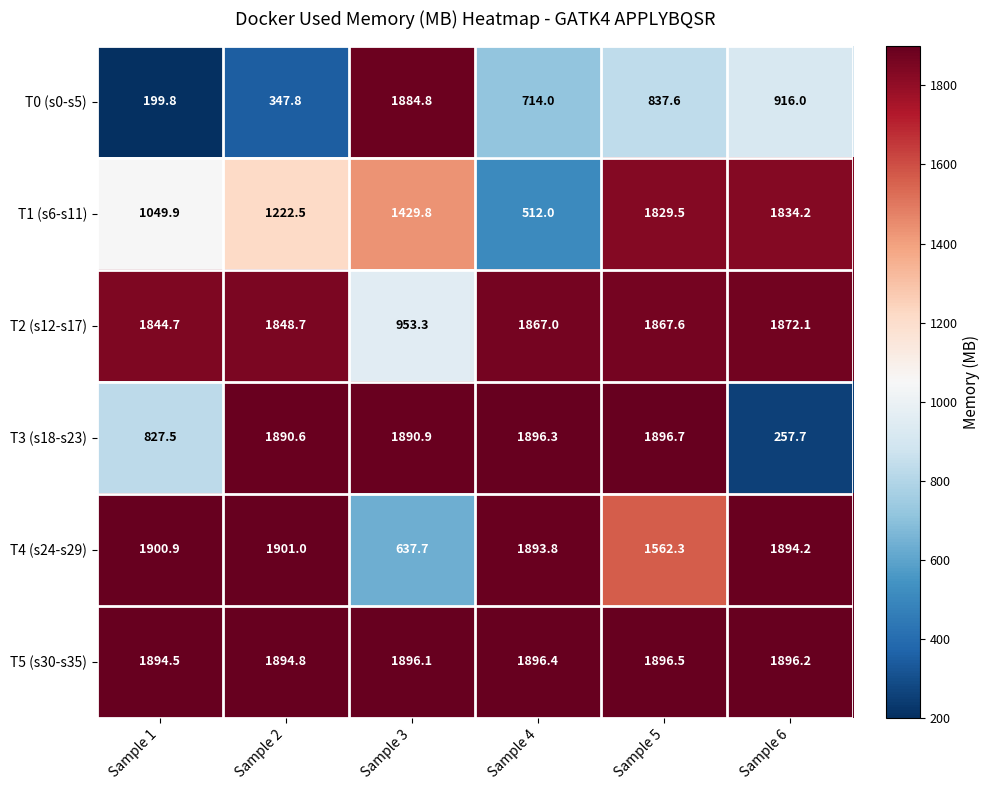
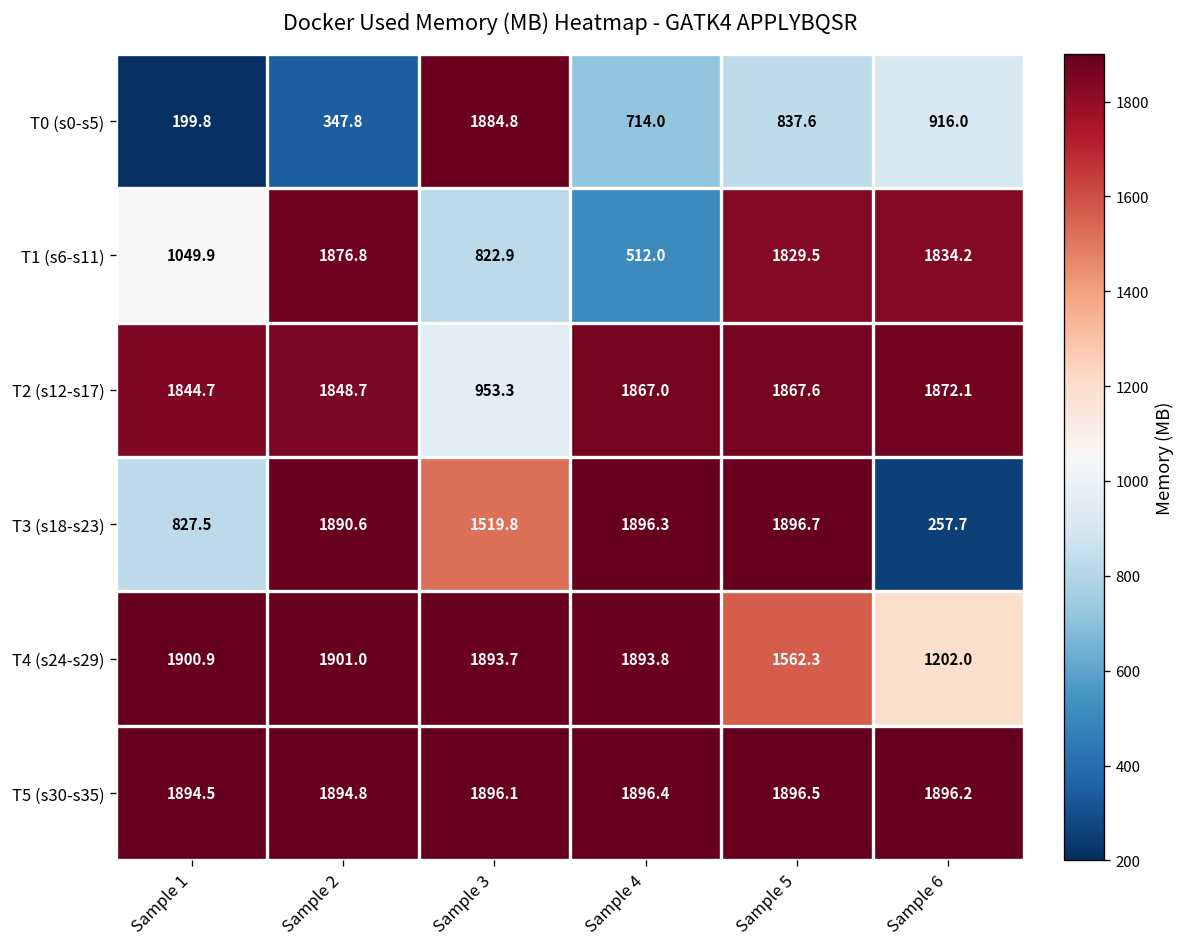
T1 (s6-s11), Sample 2: 1222.5 -> 1876.8
T1 (s6-s11), Sample 3: 1429.8 -> 822.9
T3 (s18-s23), Sample 3: 1890.9 -> 1519.8
T4 (s24-s29), Sample 3: 637.7 -> 1893.7
T4 (s24-s29), Sample 6: 1894.2 -> 1202.0
